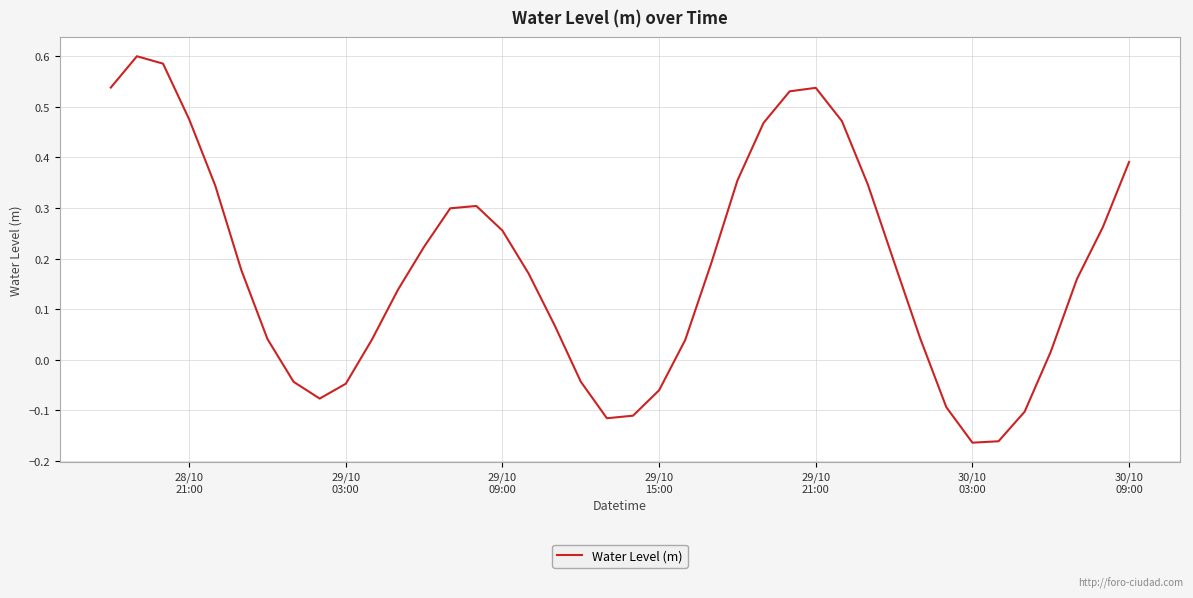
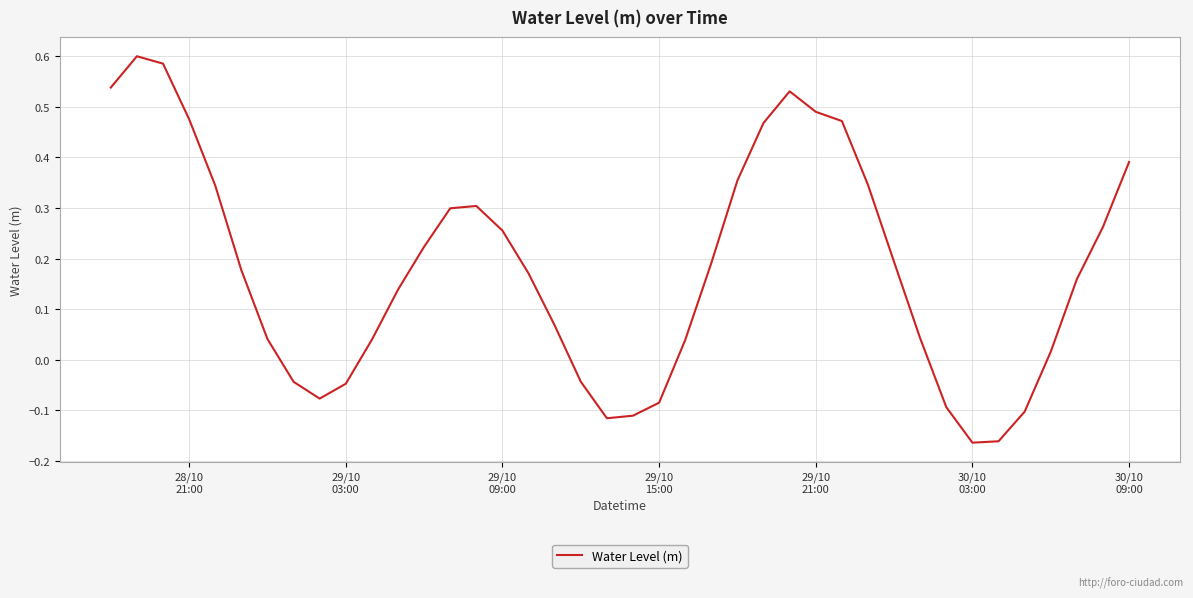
29/10 15:00: -0.06 -> -0.09
29/10 21:00: 0.54 -> 0.49
